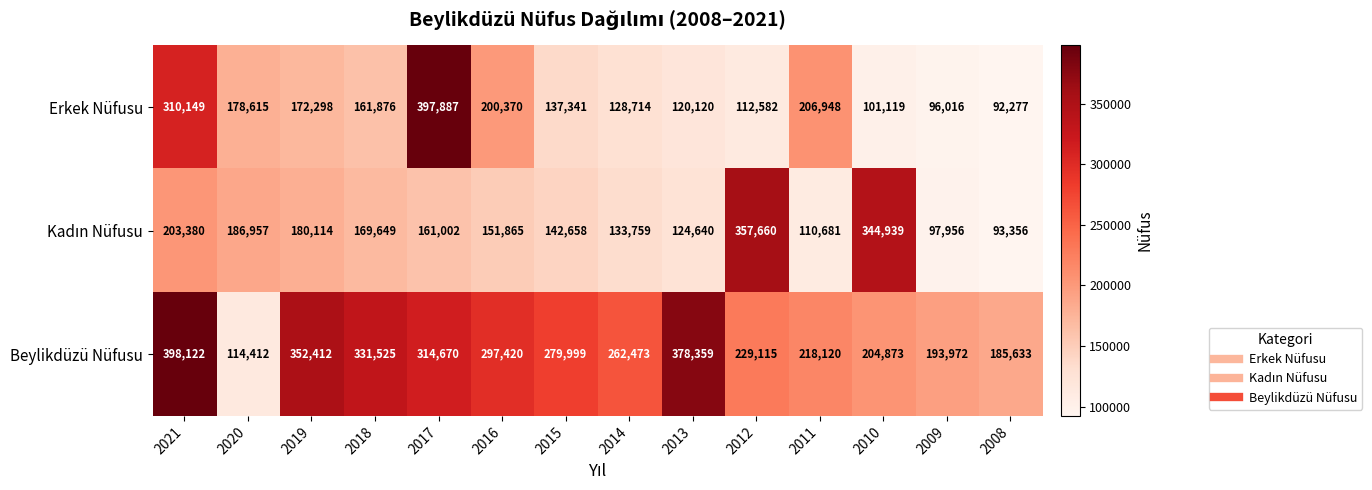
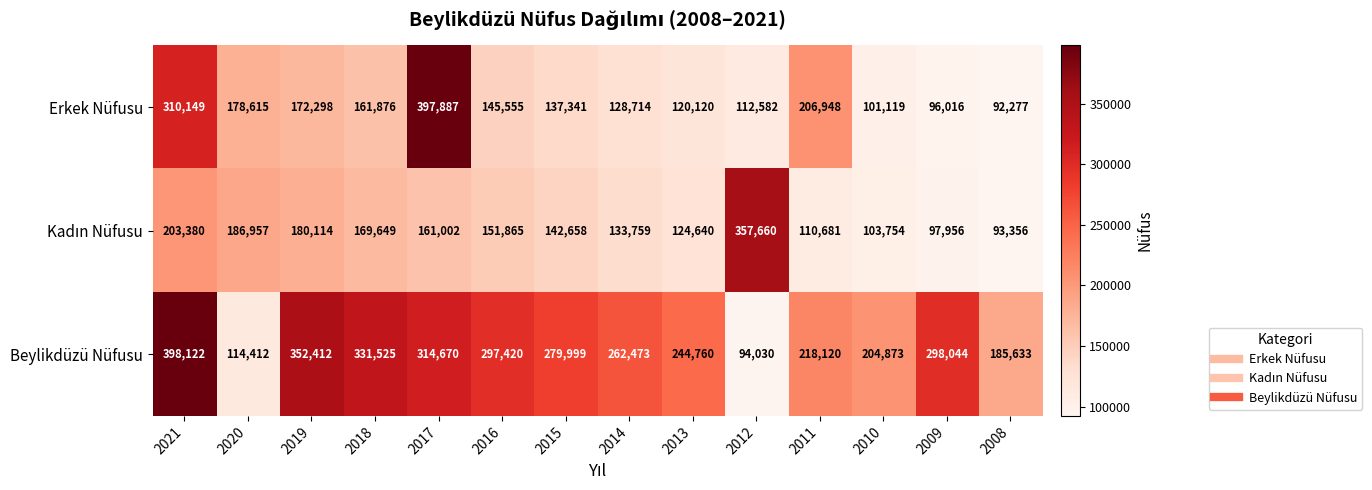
Erkek Nüfusu, 2016: 200,370 -> 145,555
Kadın Nüfusu, 2010: 344,939 -> 103,754
Beylikdüzü Nüfusu, 2013: 378,359 -> 244,760
Beylikdüzü Nüfusu, 2012: 229,115 -> 94,030
Beylikdüzü Nüfusu, 2009: 193,972 -> 298,044
